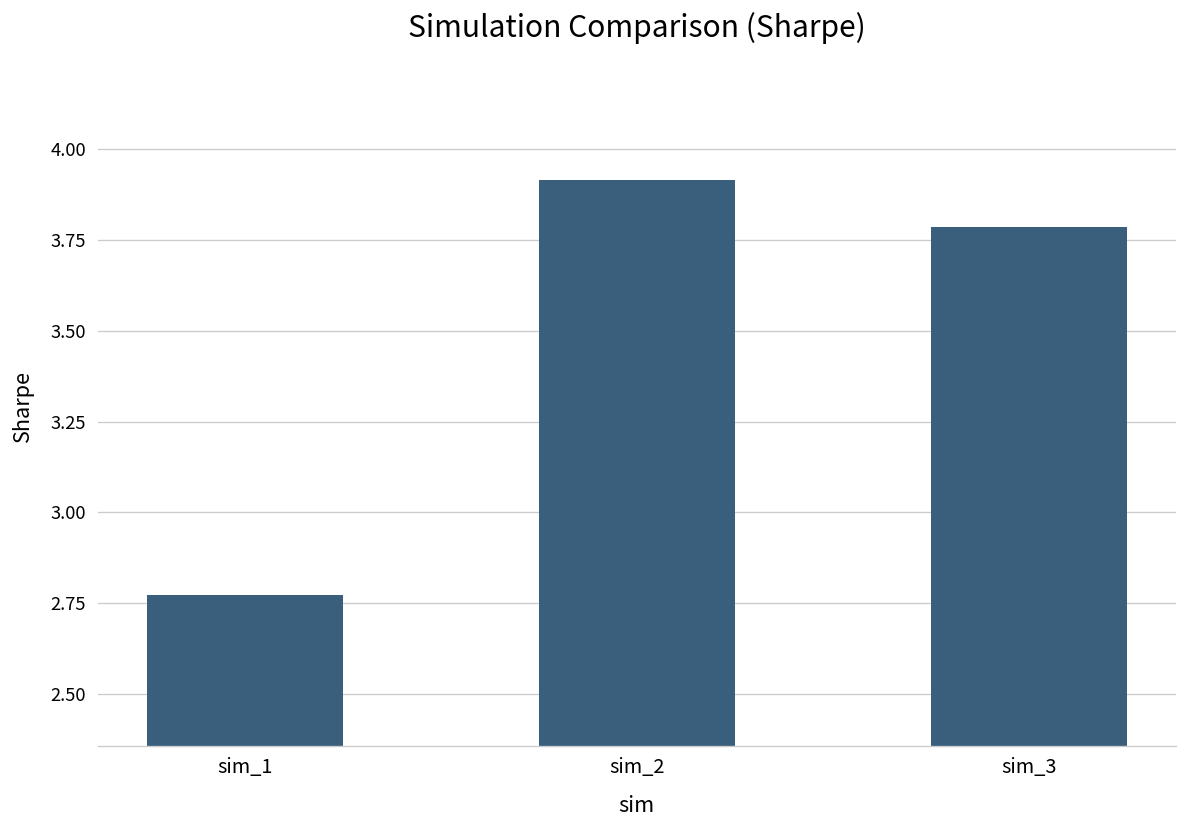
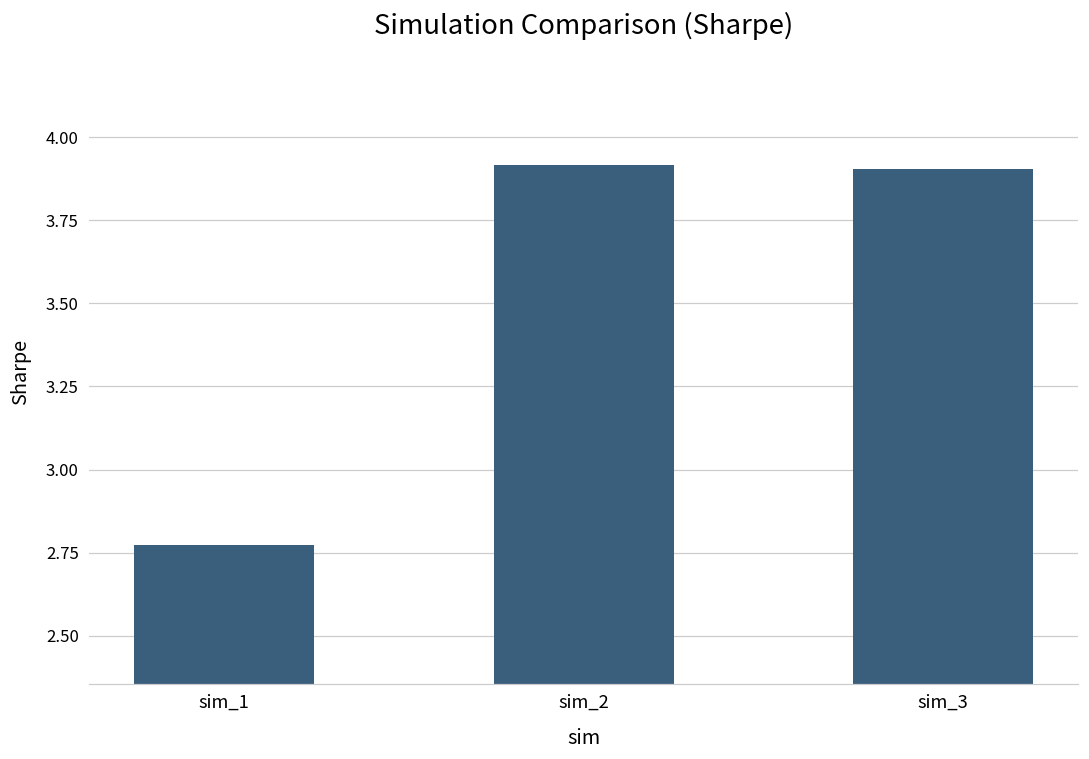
sim_3: 3.79 -> 3.90
